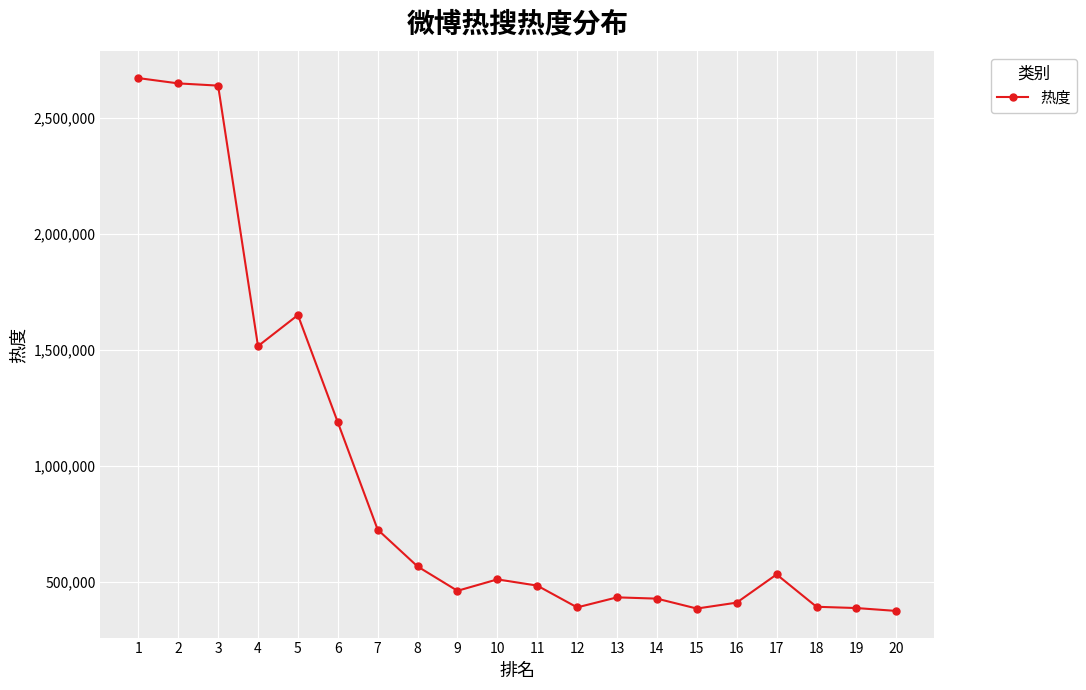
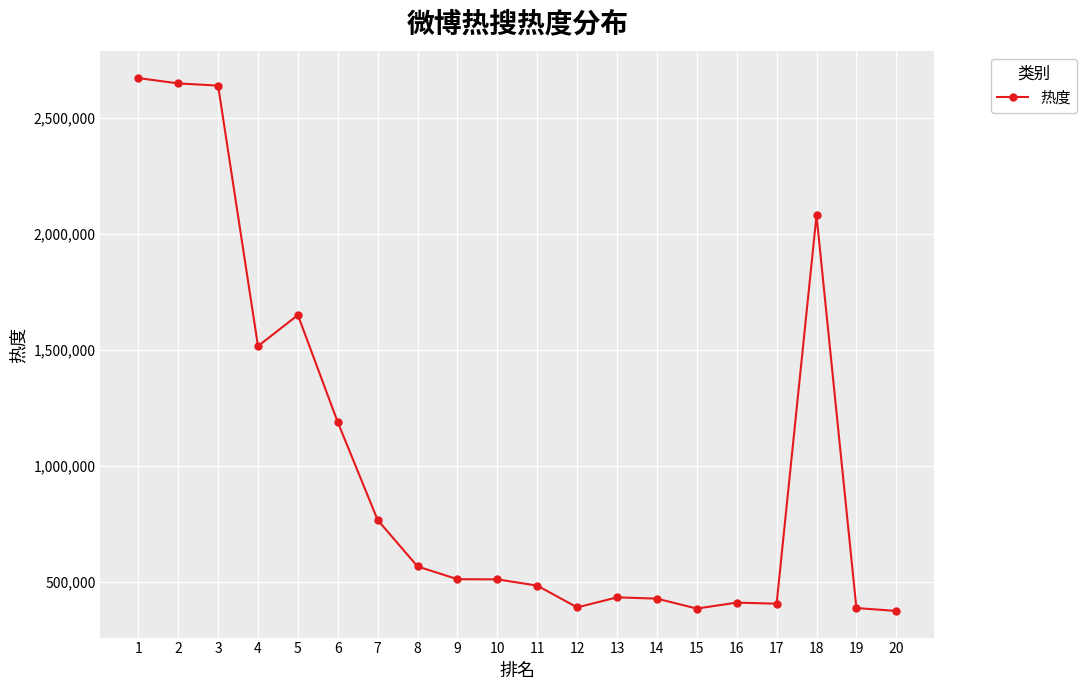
7: 720,000 -> 770,000
9: 460,000 -> 510,000
17: 530,000 -> 400,000
18: 390,000 -> 2,080,000
